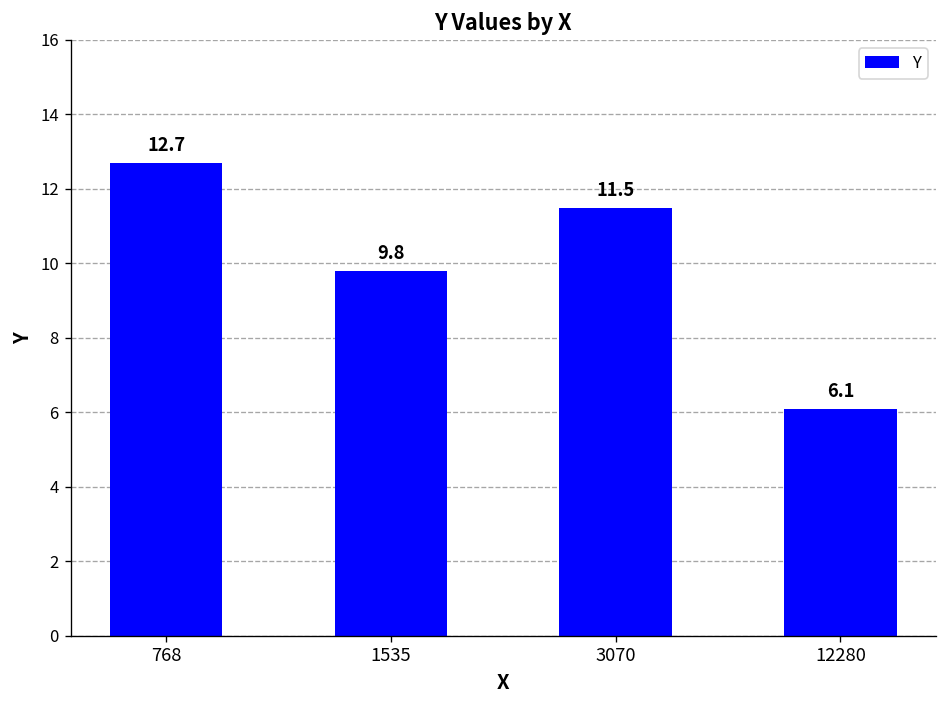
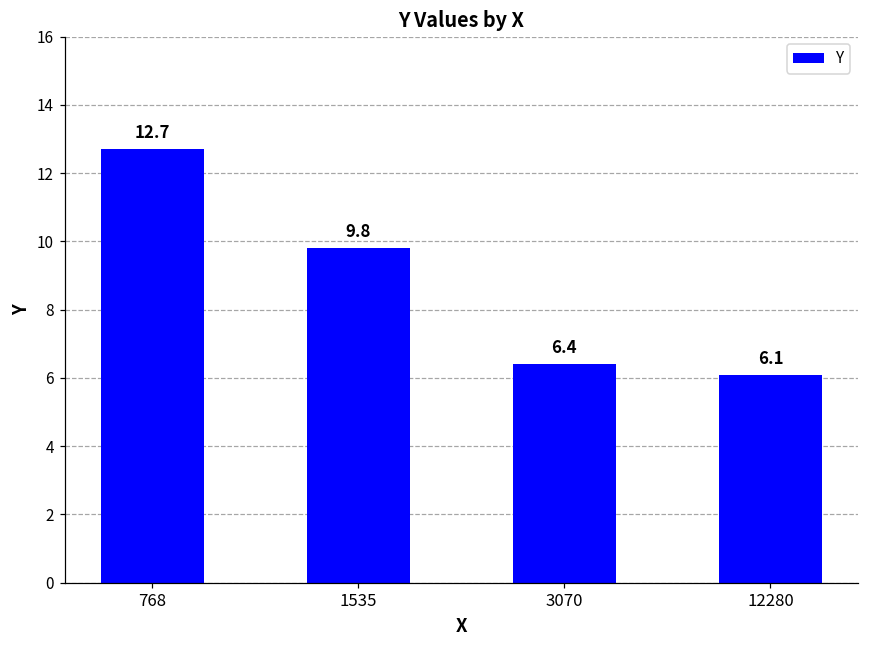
3070: 11.5 -> 6.4
